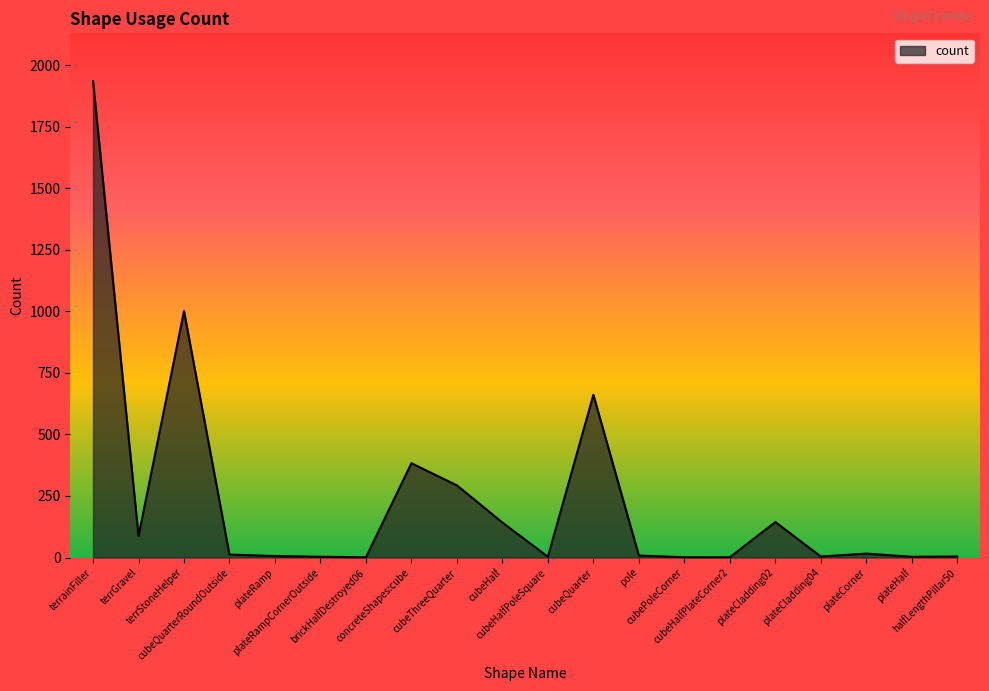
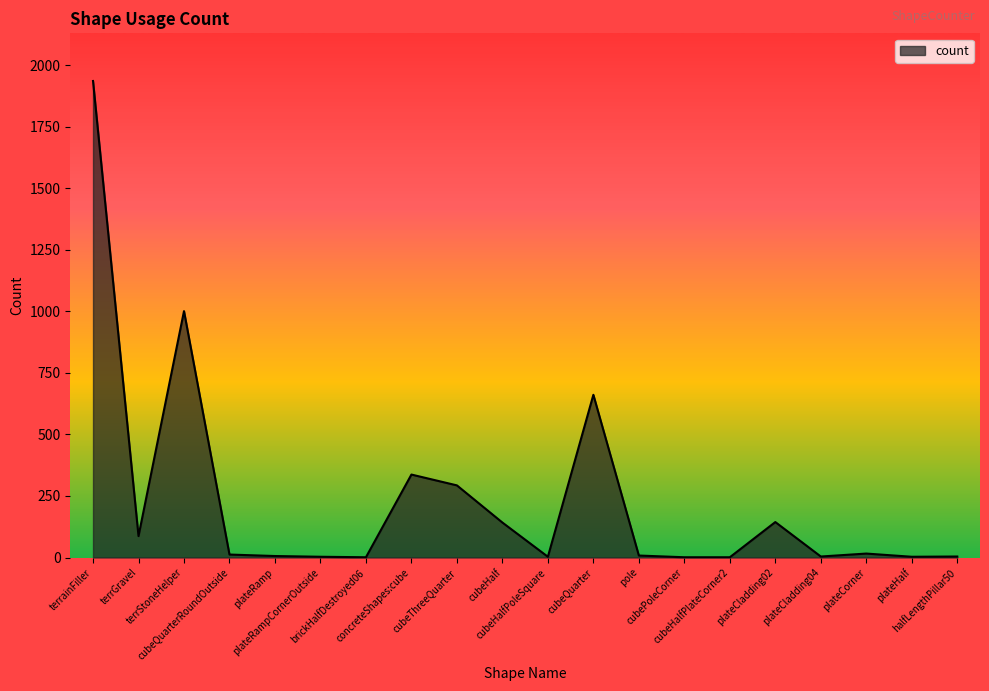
concreteShapes:cube: 380 -> 340
